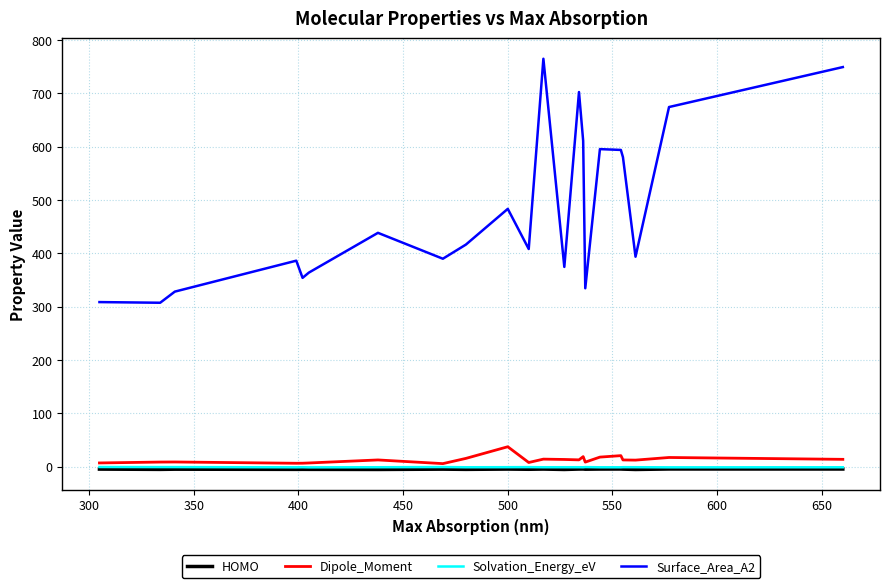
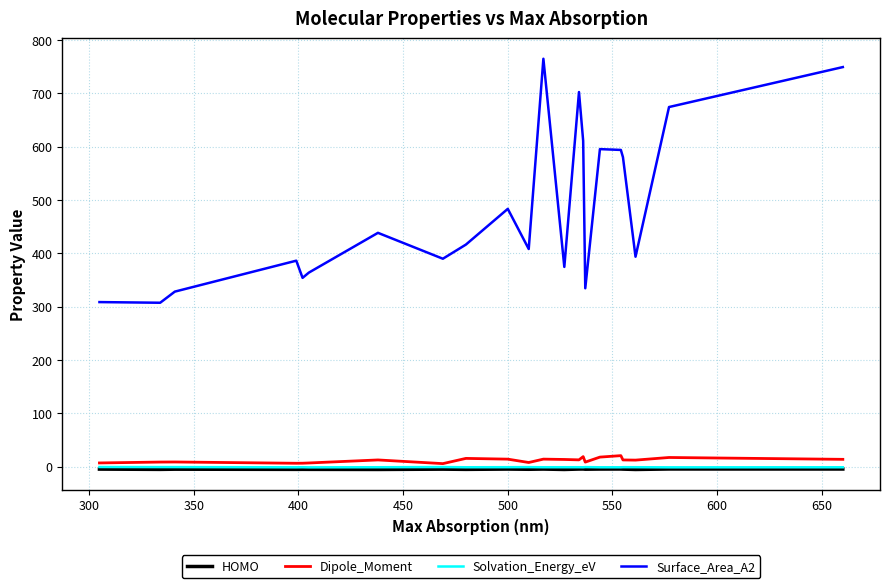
Dipole_Moment, 500: 40 -> 10
